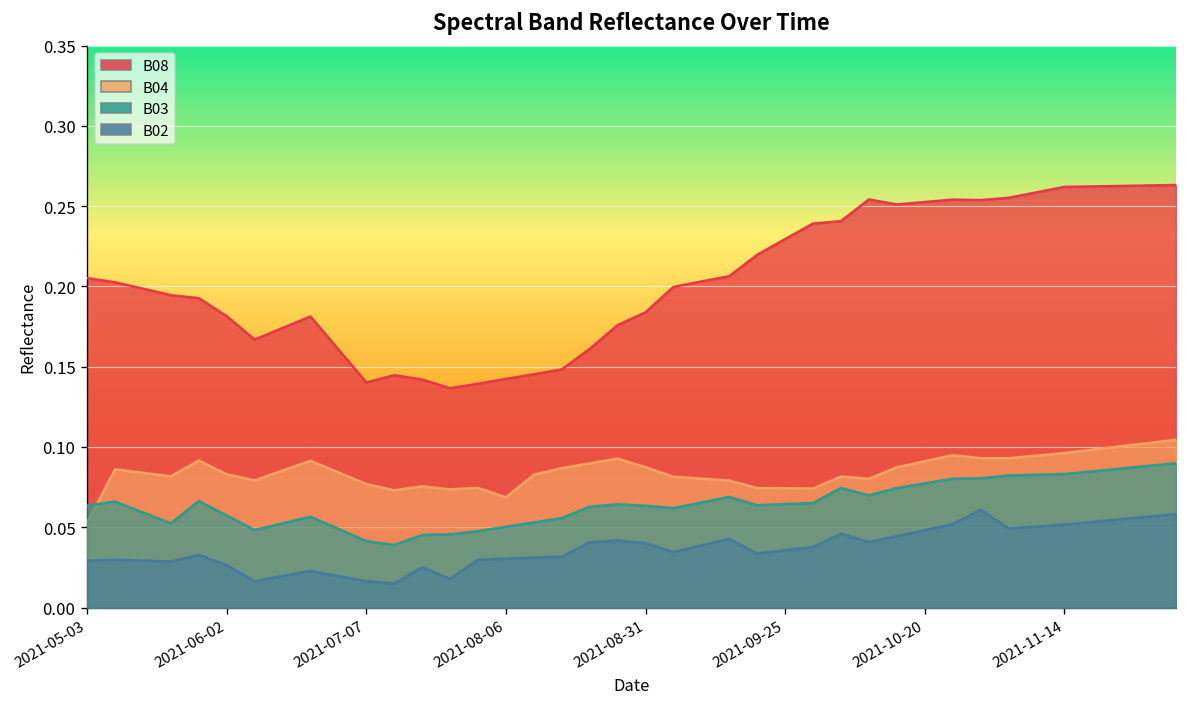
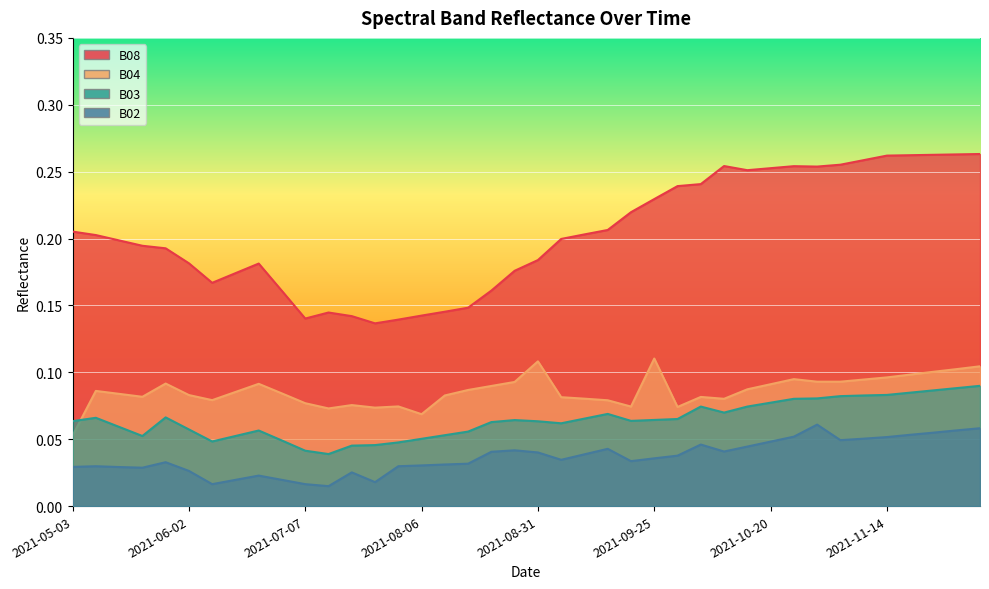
B04, 2021-08-31: 0.087 -> 0.108
B04, 2021-09-25: 0.074 -> 0.110
